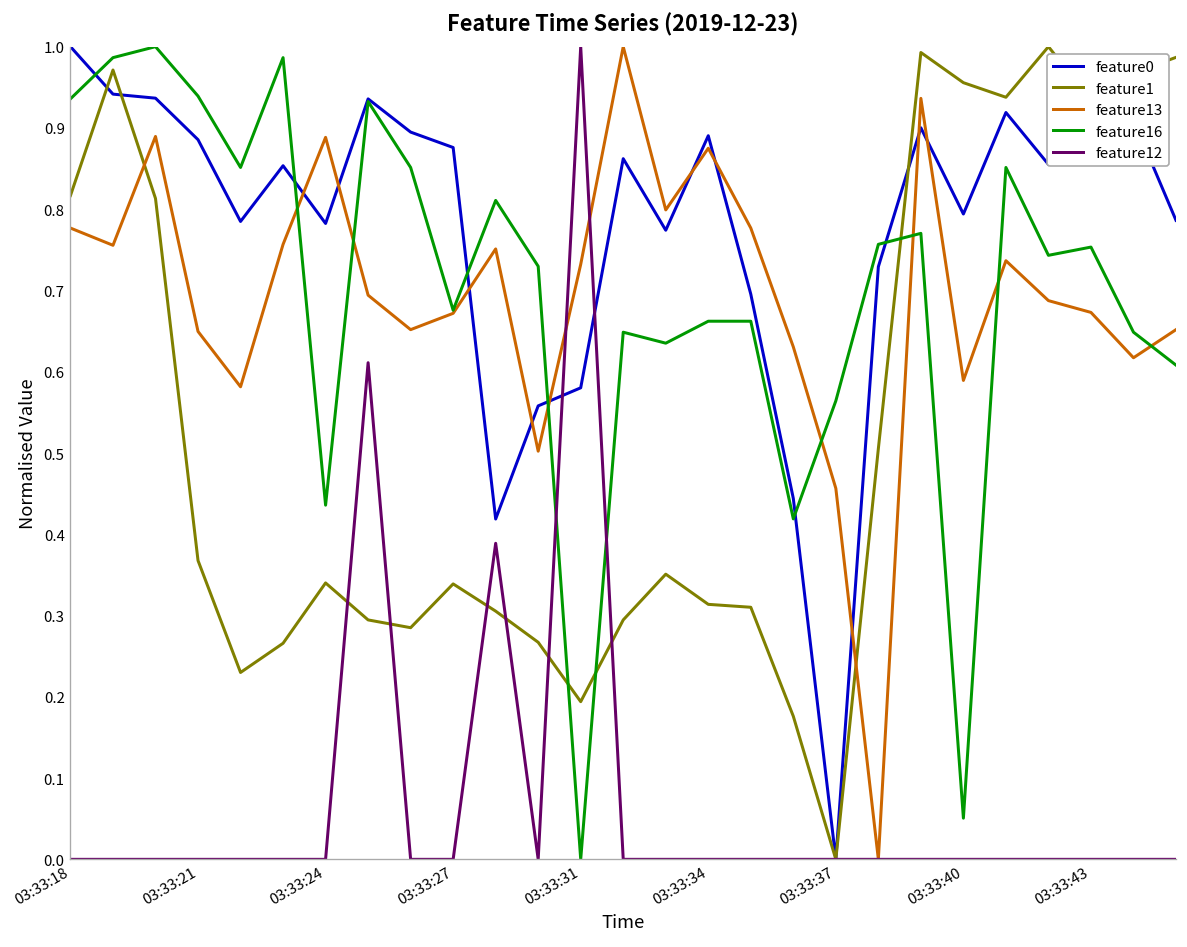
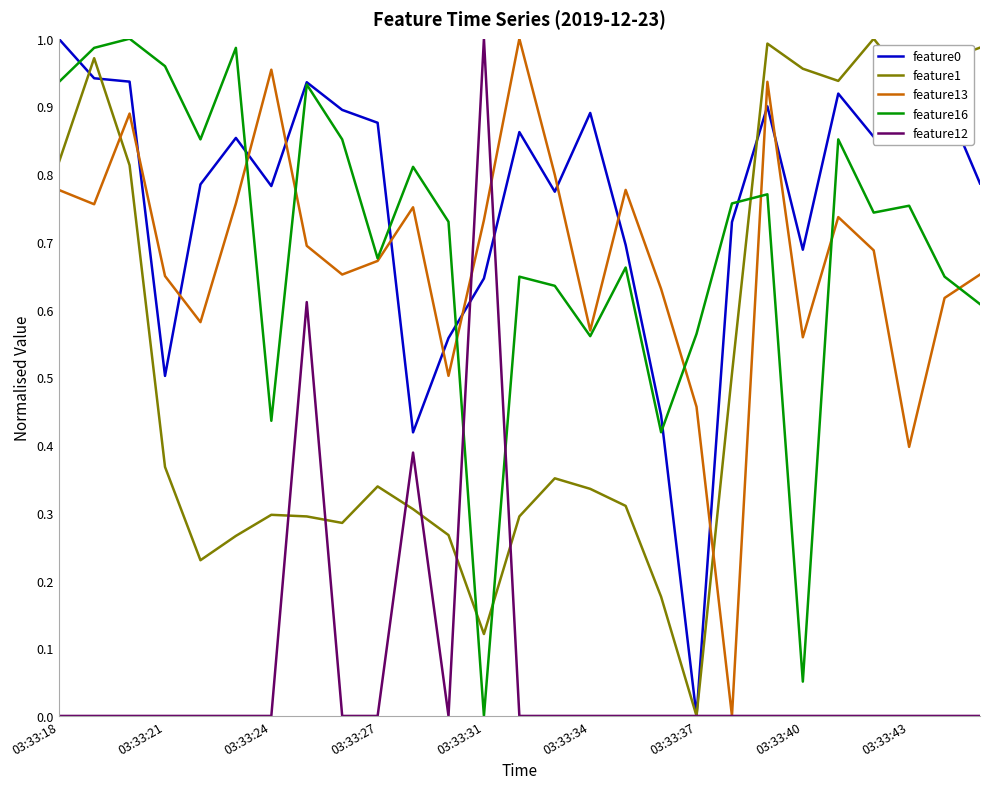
feature0, 03:33:21: 0.89 -> 0.50
feature16, 03:33:21: 0.94 -> 0.96
feature1, 03:33:24: 0.34 -> 0.30
feature13, 03:33:24: 0.89 -> 0.95
feature0, 03:33:31: 0.58 -> 0.65
feature1, 03:33:31: 0.19 -> 0.12
feature1, 03:33:34: 0.31 -> 0.34
feature13, 03:33:34: 0.87 -> 0.57
feature16, 03:33:34: 0.66 -> 0.56
feature0, 03:33:40: 0.79 -> 0.69
feature13, 03:33:40: 0.59 -> 0.56
feature13, 03:33:43: 0.67 -> 0.40
